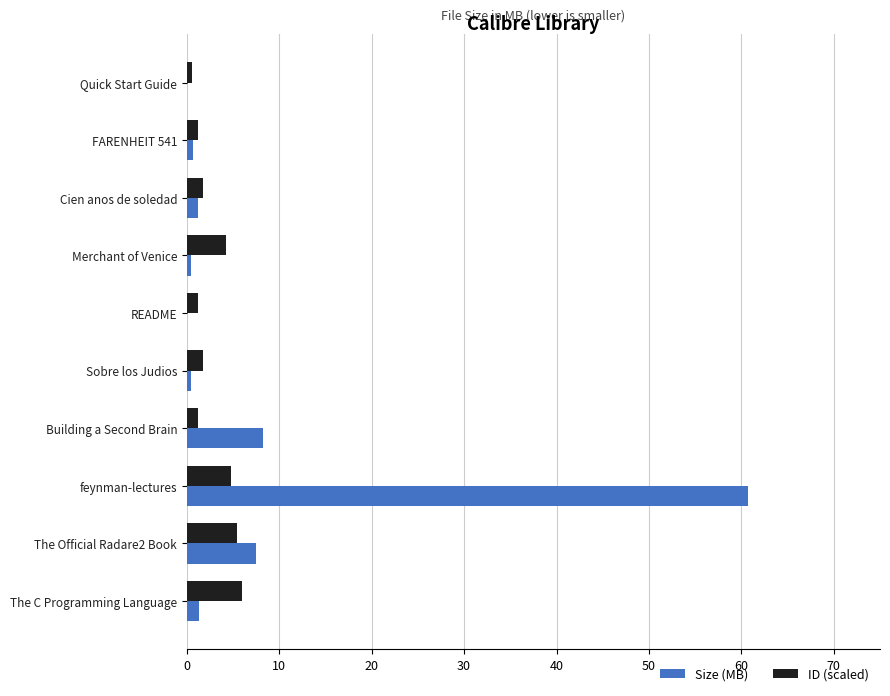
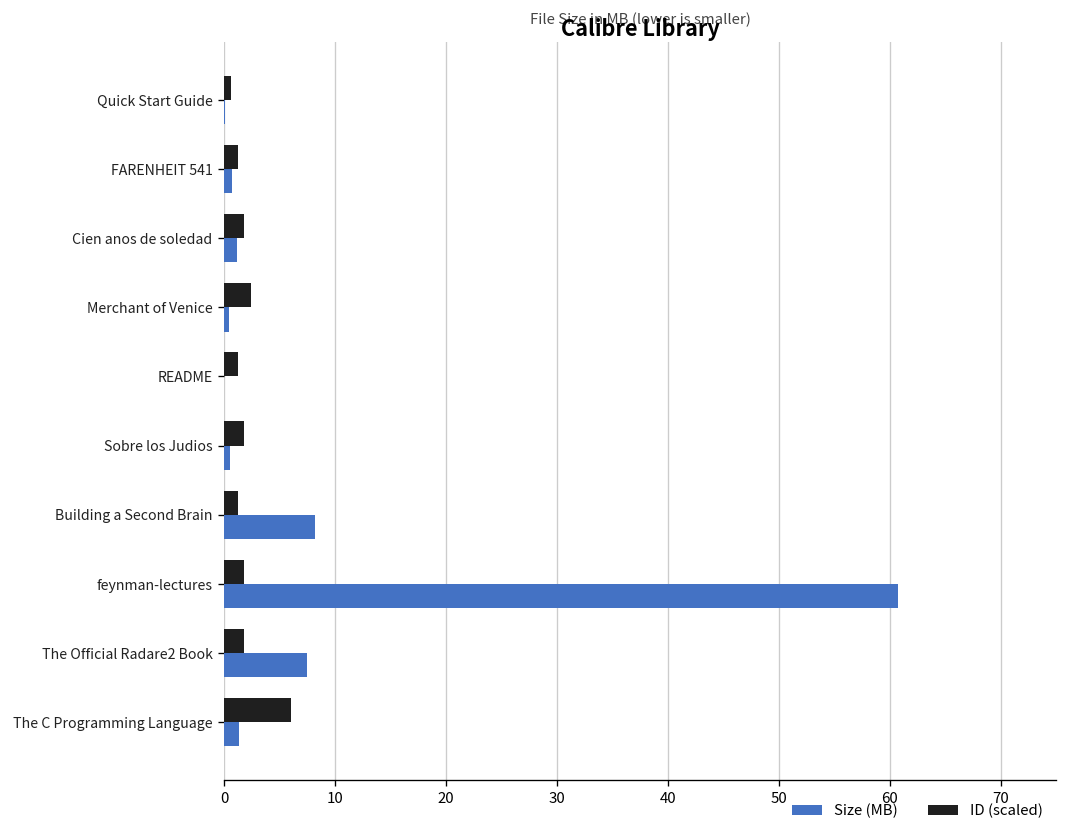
ID (scaled), Merchant of Venice: 4 -> 2
ID (scaled), feynman-lectures: 5 -> 2
ID (scaled), The Official Radare2 Book: 5 -> 2
